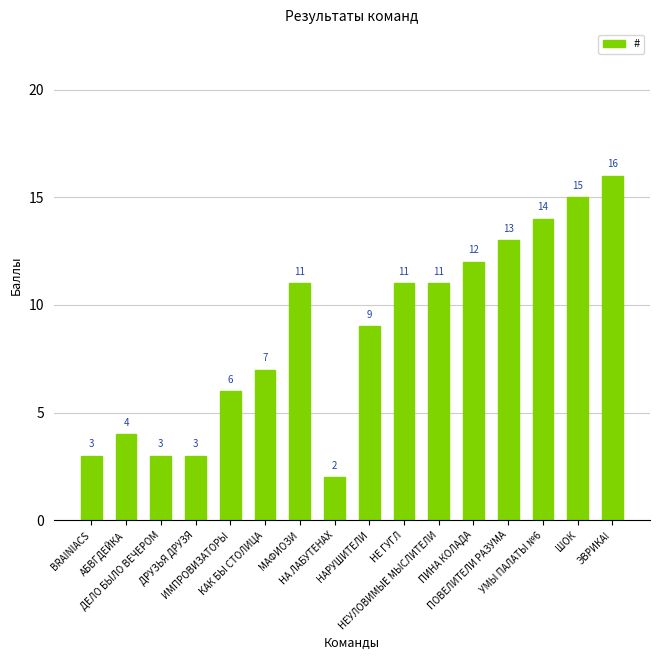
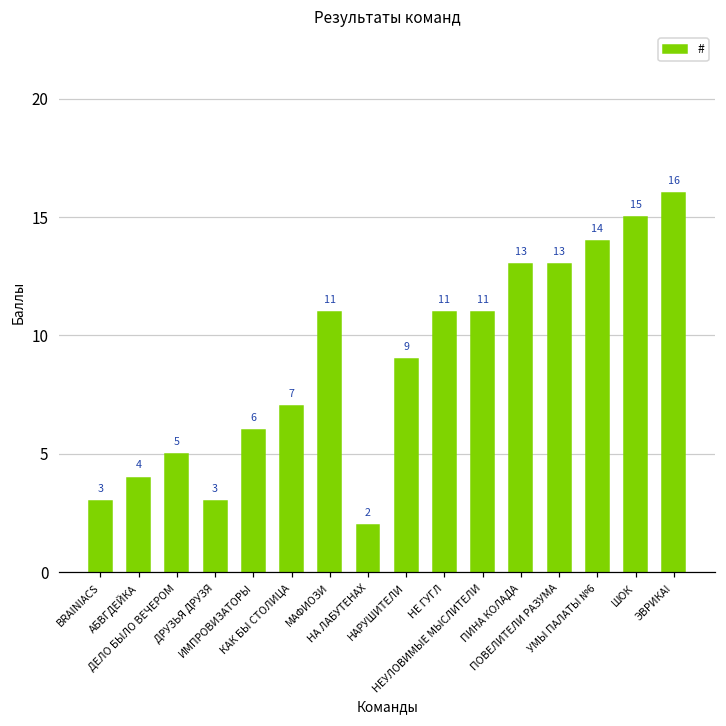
ДЕЛО БЫЛО ВЕЧЕРОМ: 3 -> 5
ПИНА КОЛАДА: 12 -> 13
